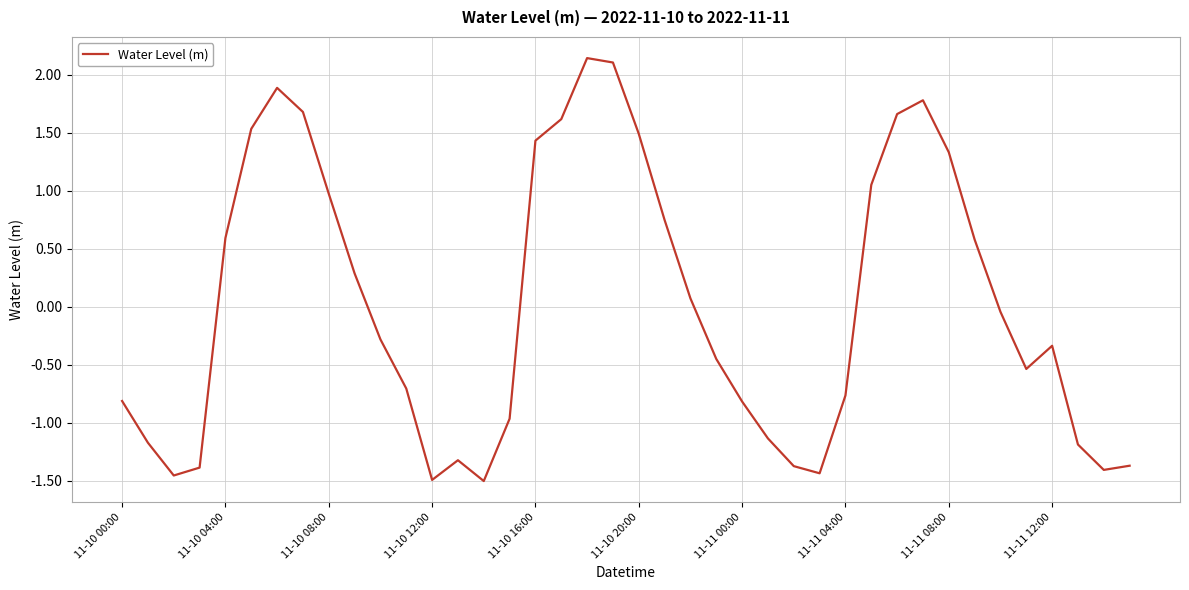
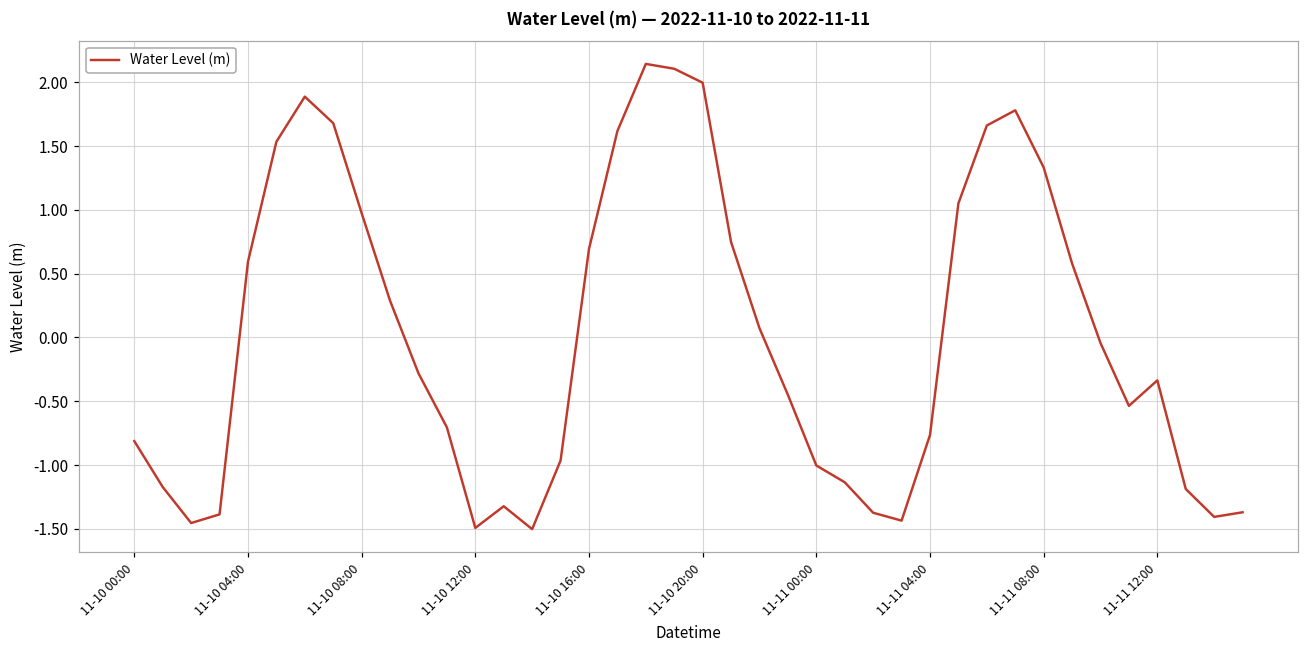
11-10 16:00: 1.43 -> 0.69
11-10 20:00: 1.49 -> 2.00
11-11 00:00: -0.82 -> -1.00
